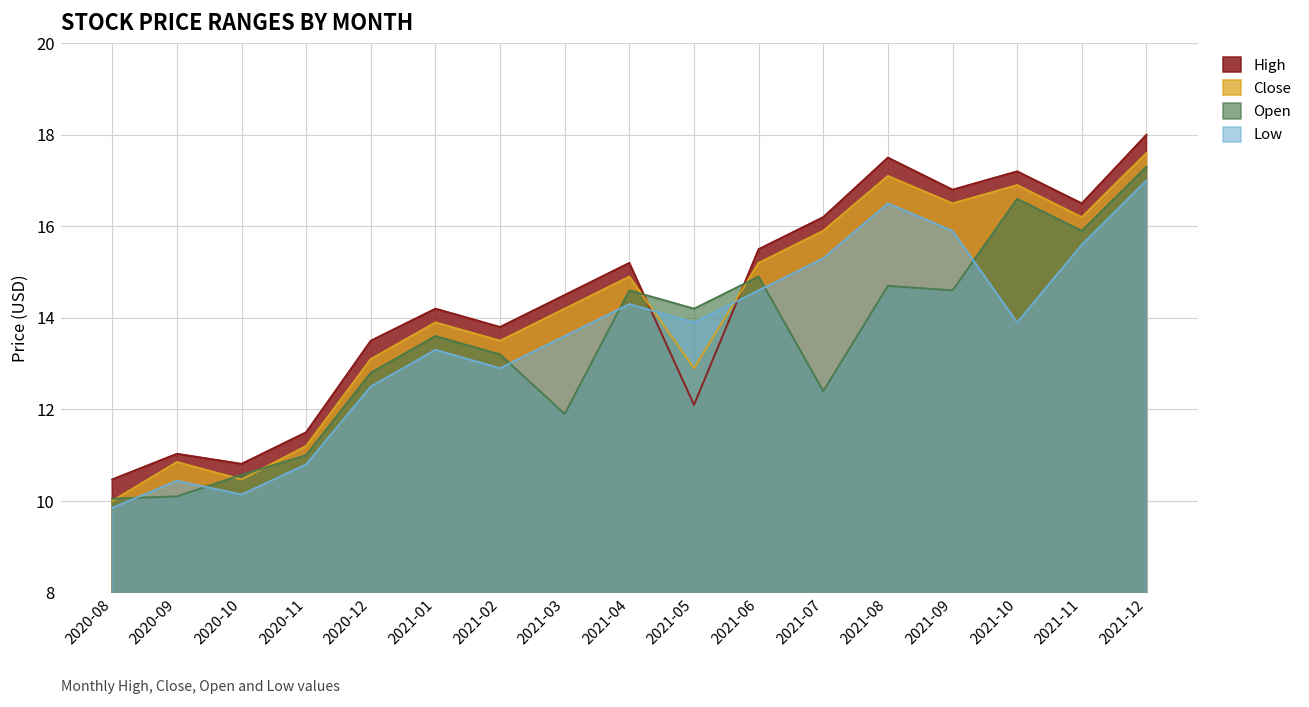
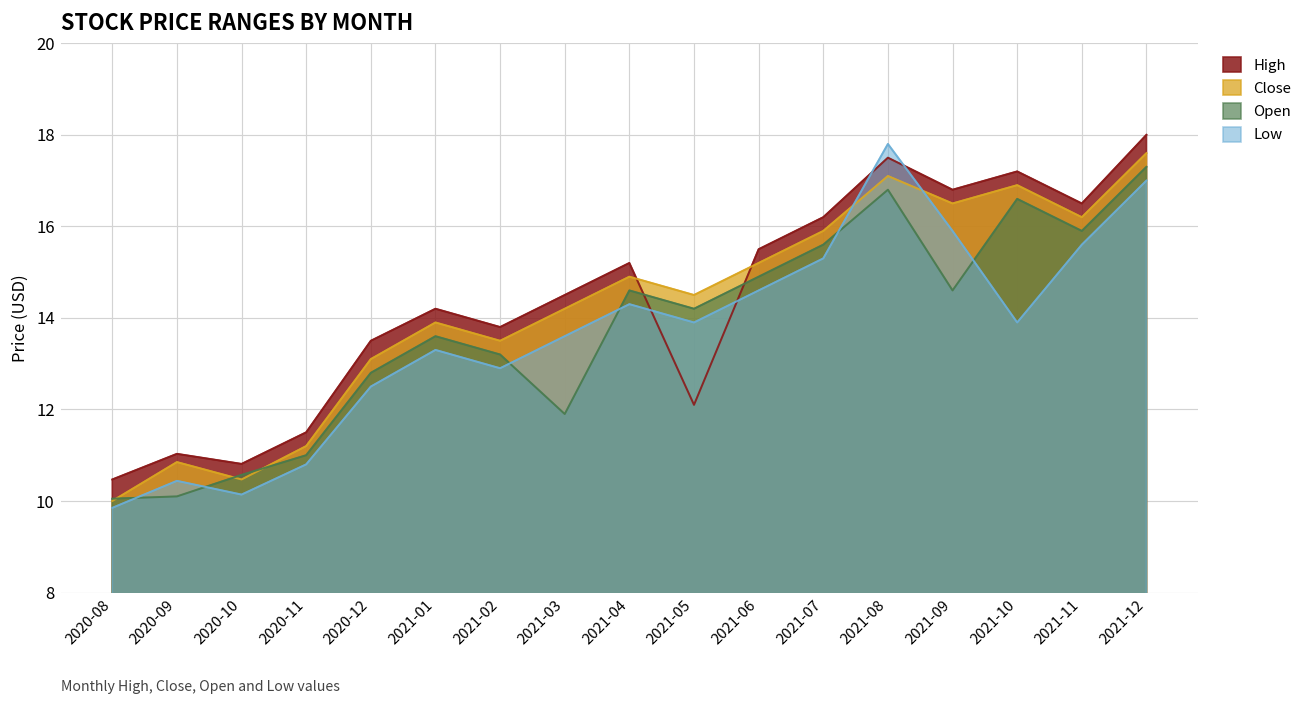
Close, 2021-05: 12.9 -> 14.5
Open, 2021-07: 12.4 -> 15.6
Open, 2021-08: 14.7 -> 16.8
Low, 2021-08: 16.5 -> 17.8
